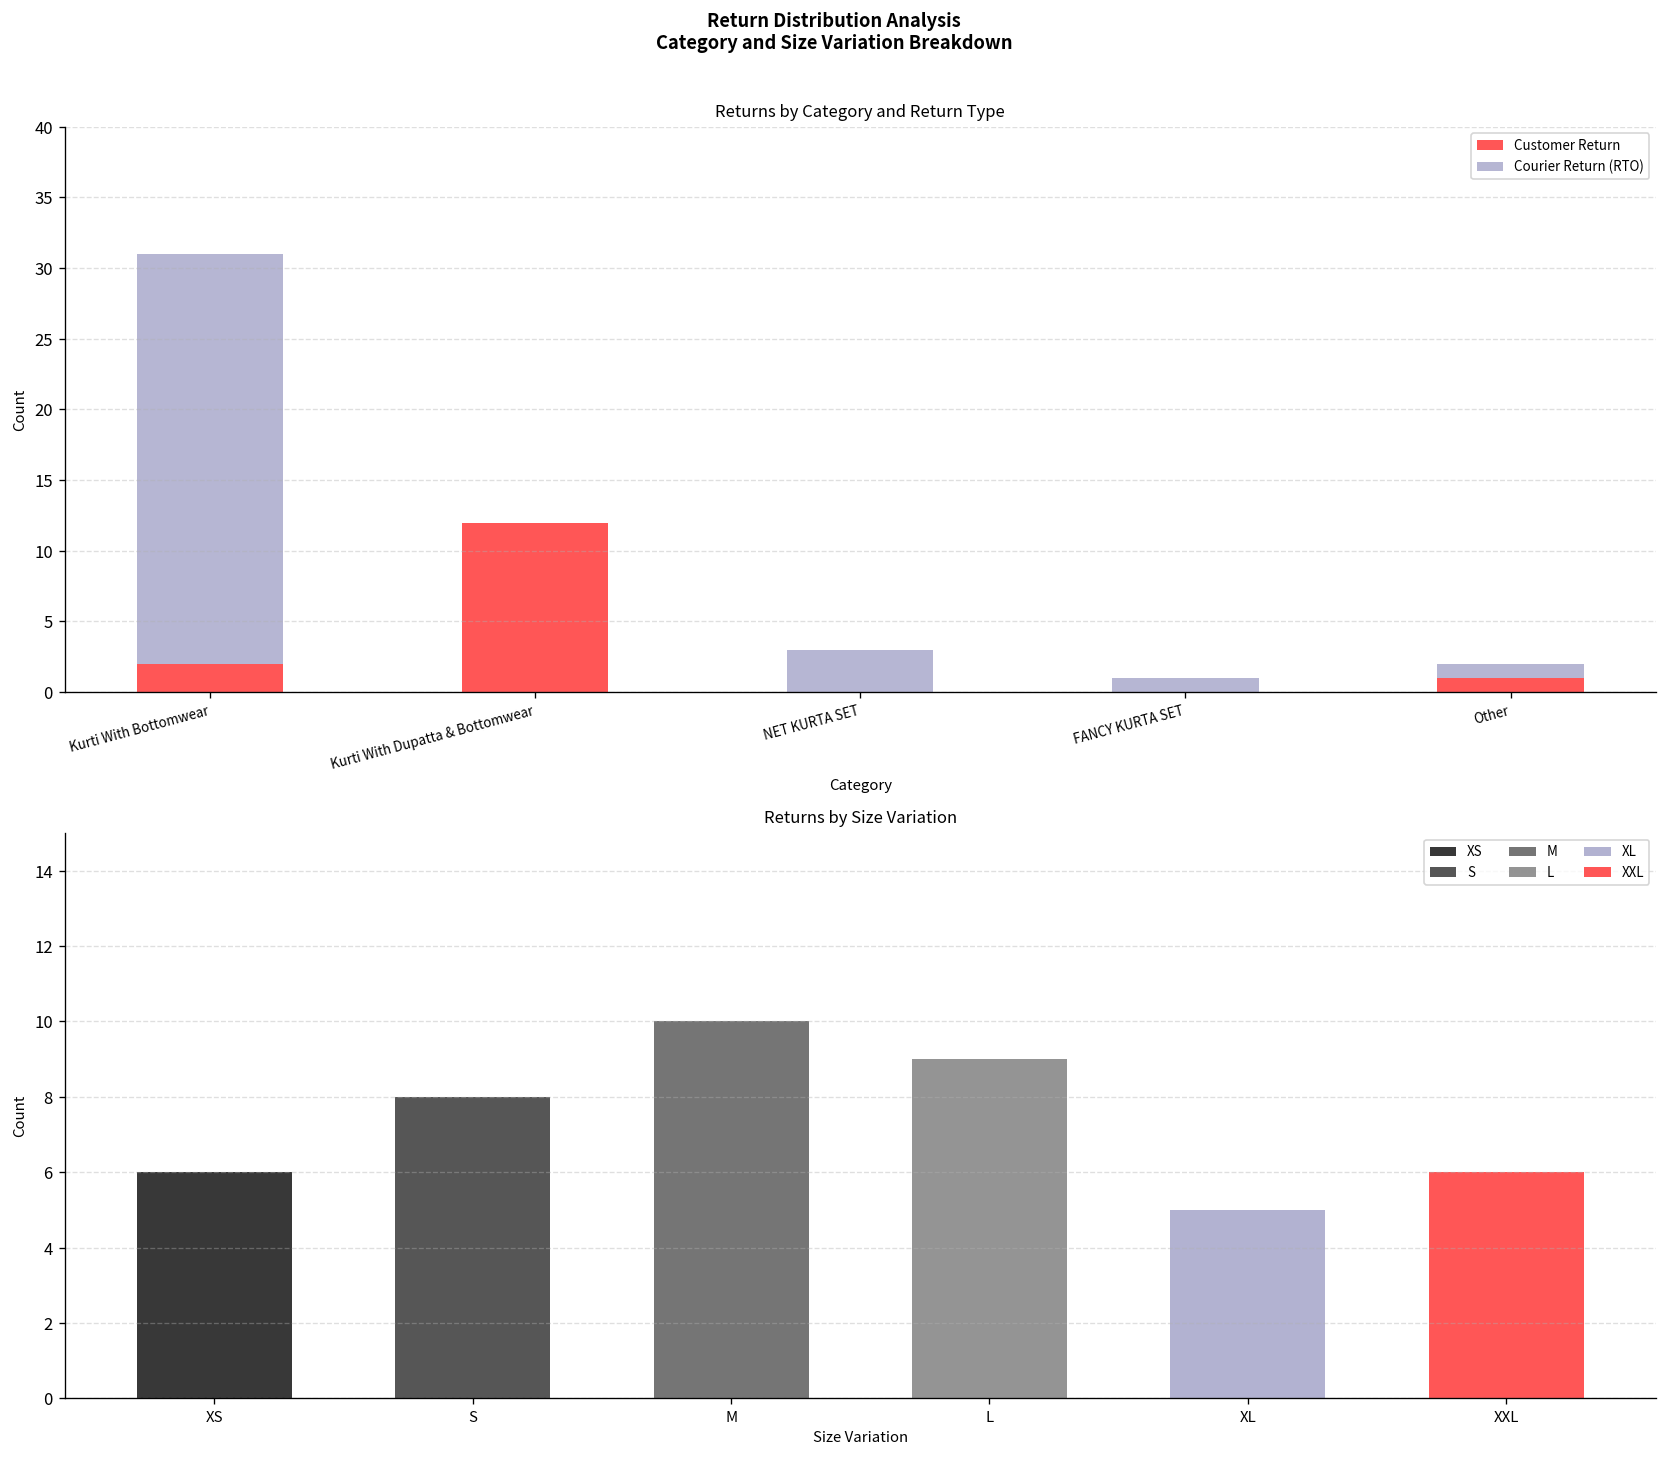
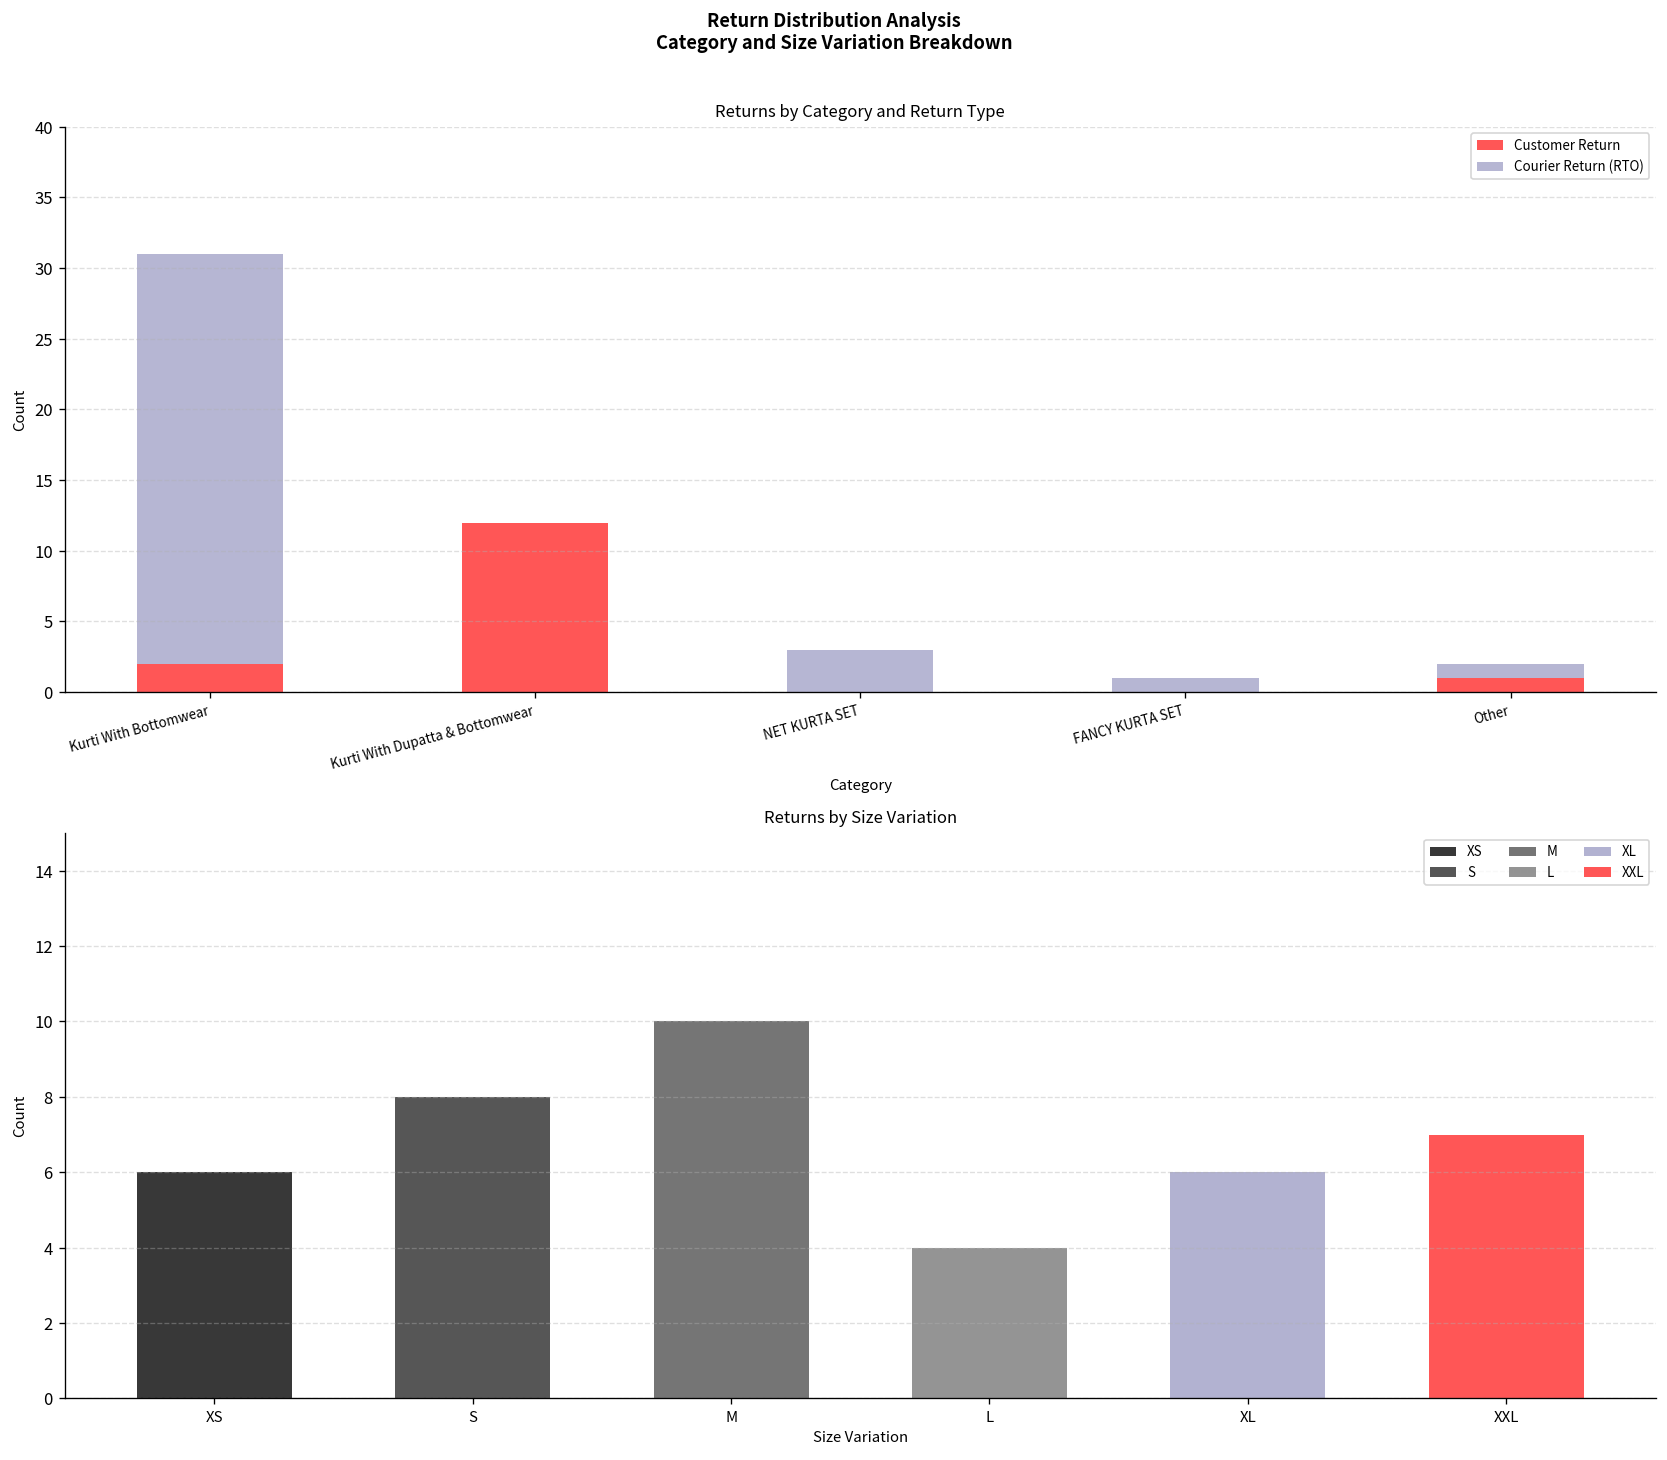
Returns by Size Variation, L: 9 -> 4
Returns by Size Variation, XL: 5 -> 6
Returns by Size Variation, XXL: 6 -> 7
